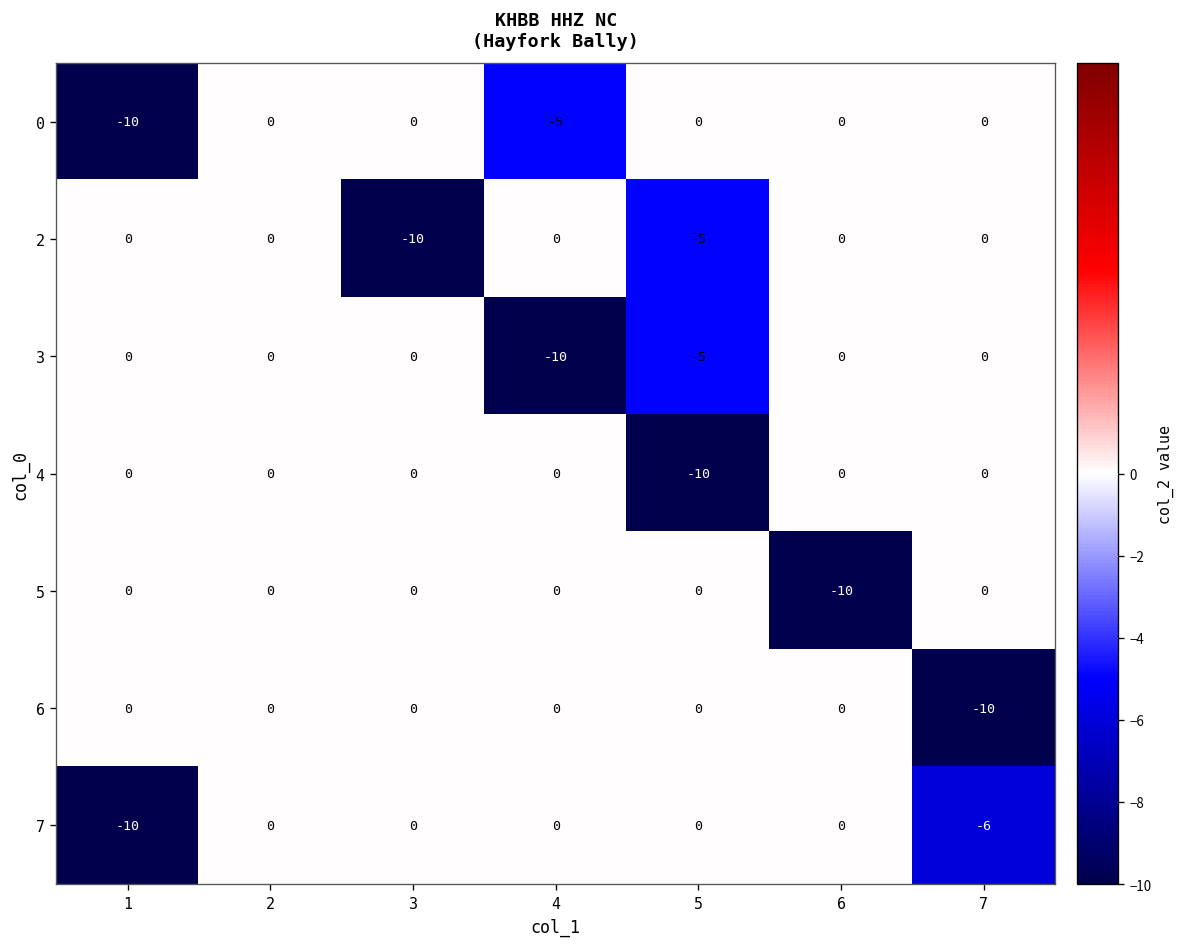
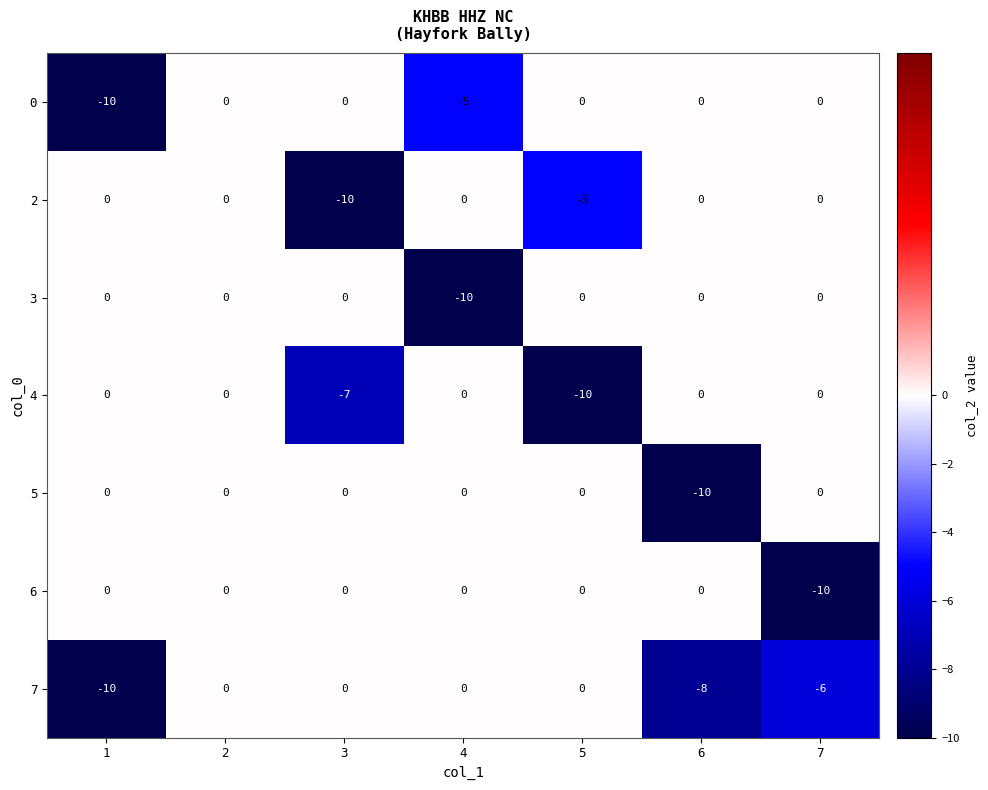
3, 5: -5 -> 0
4, 3: 0 -> -7
7, 6: 0 -> -8
